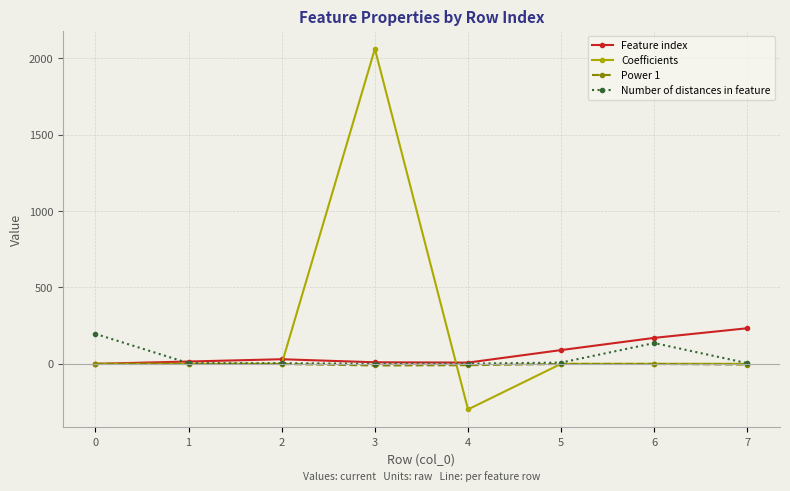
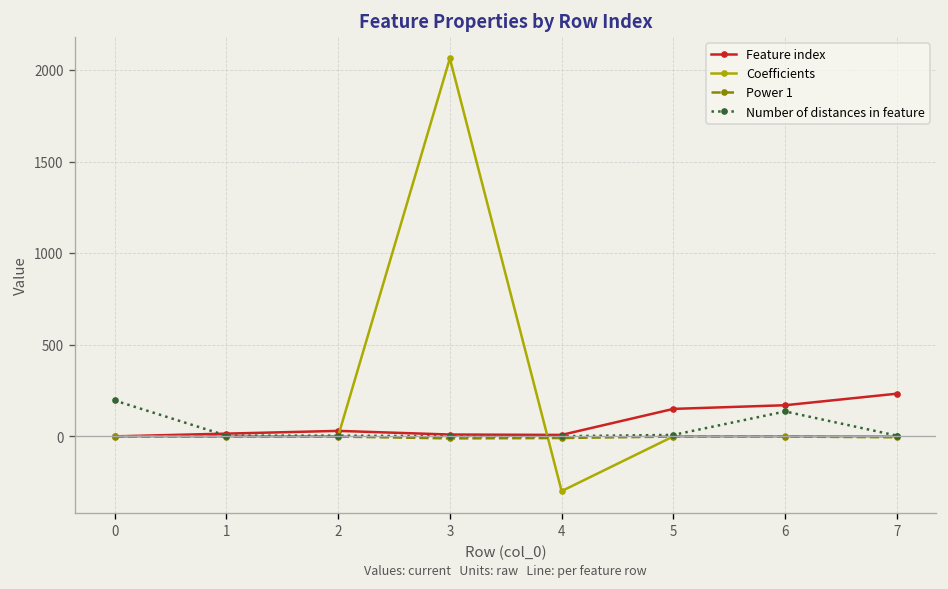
Feature index, 5: 90 -> 150
